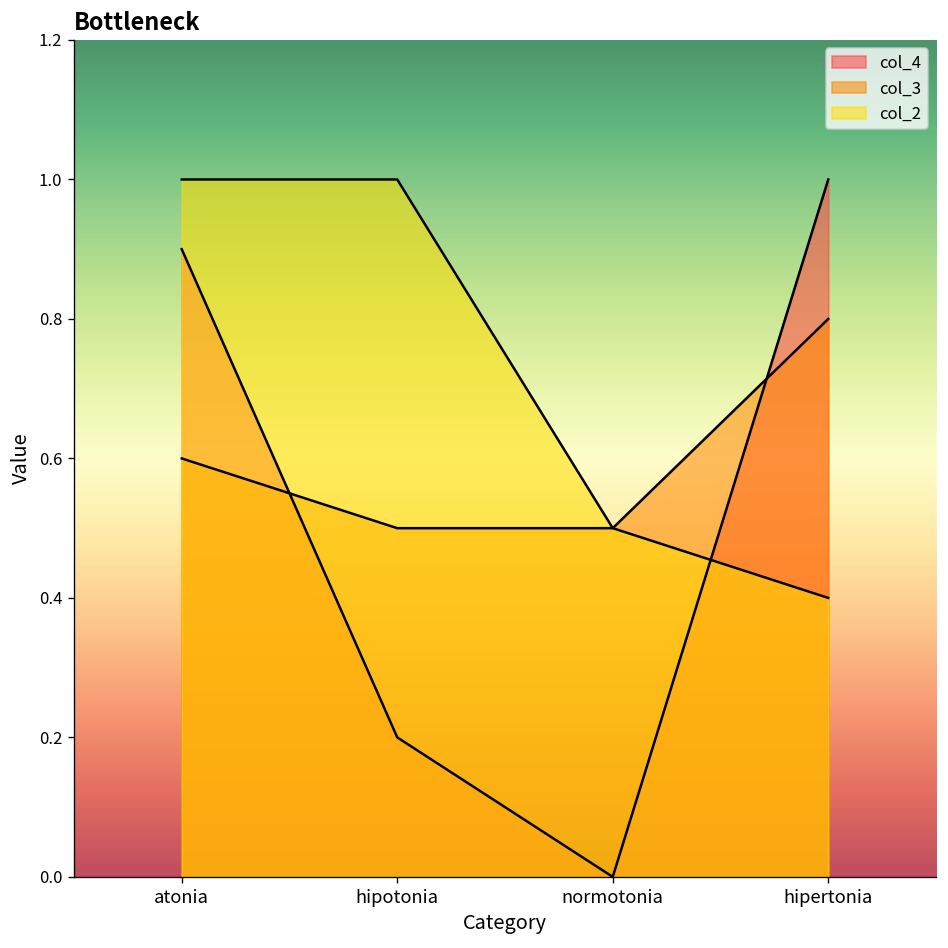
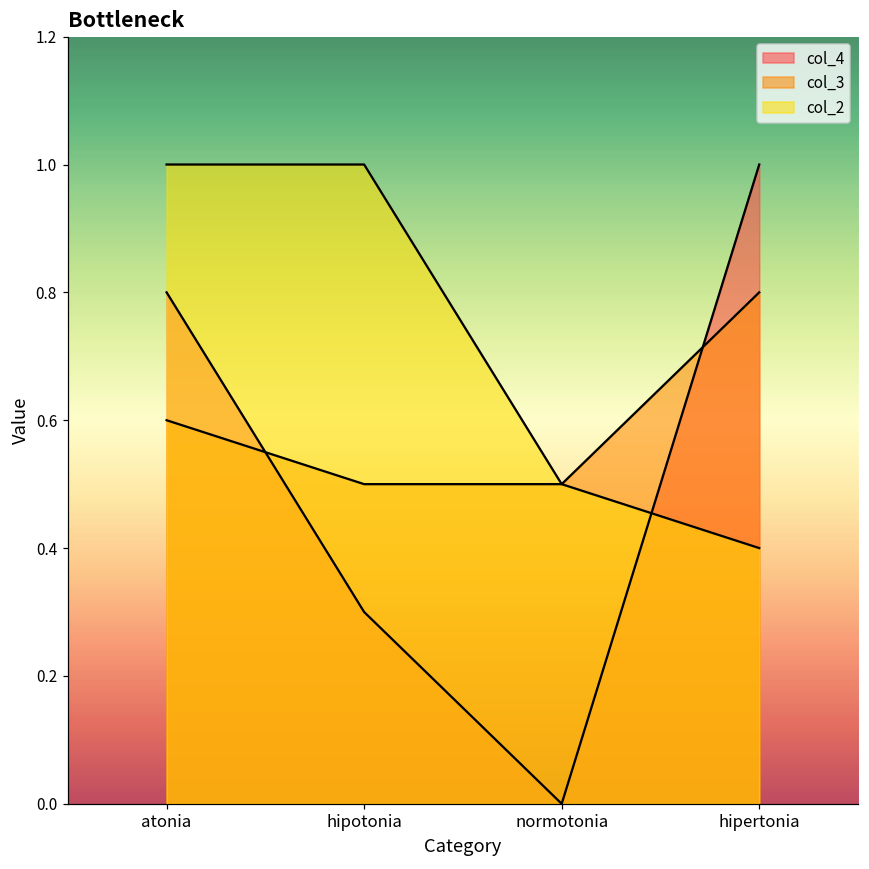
col_4, atonia: 0.9 -> 0.8
col_4, hipotonia: 0.2 -> 0.3
